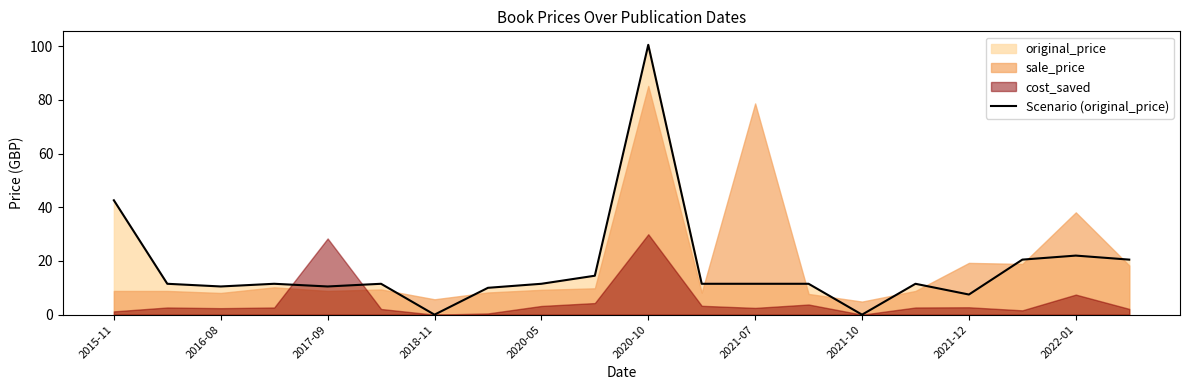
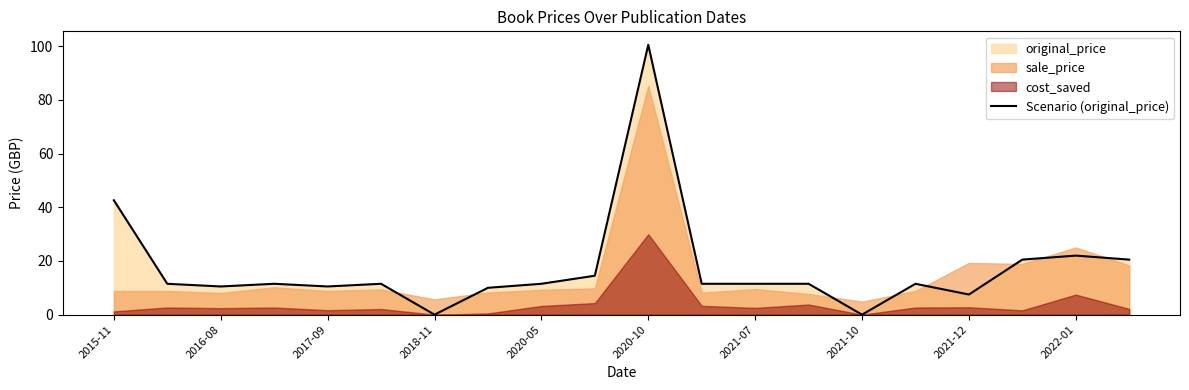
cost_saved, 2017-09: 28 -> 2
sale_price, 2021-07: 79 -> 10
sale_price, 2022-01: 38 -> 25
